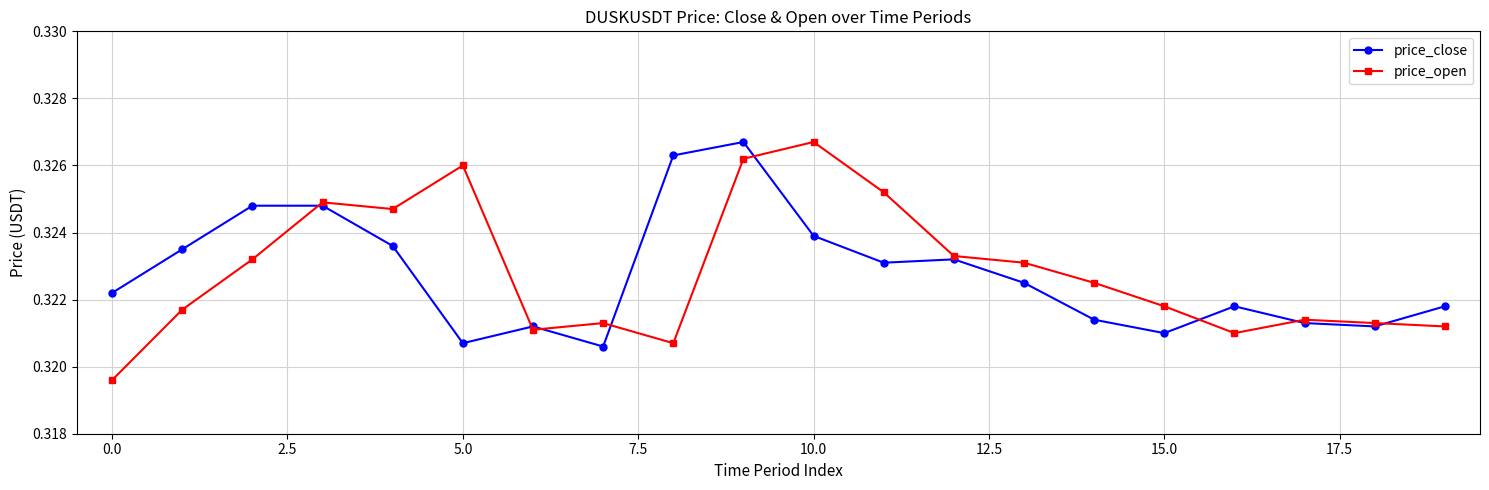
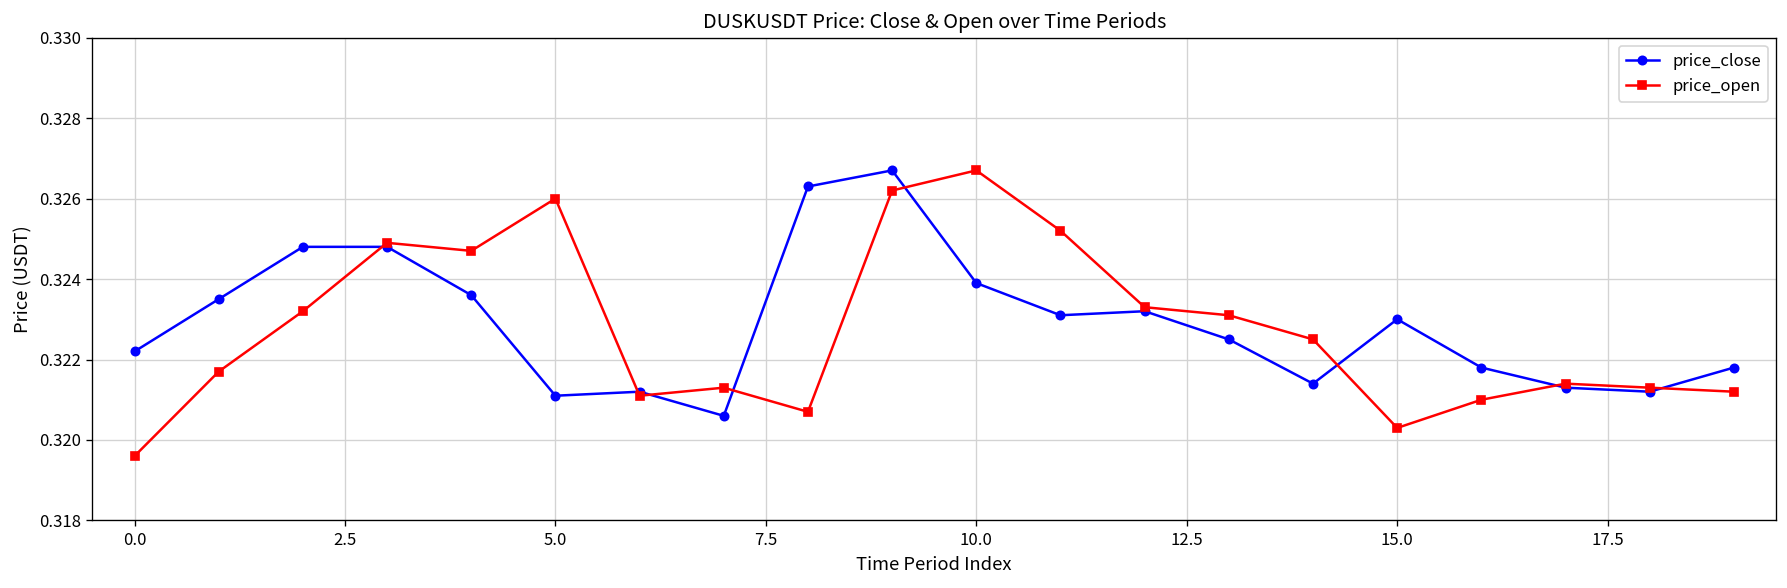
price_close, 5.0: 0.3207 -> 0.3211
price_close, 15.0: 0.321 -> 0.323
price_open, 15.0: 0.3218 -> 0.3203
